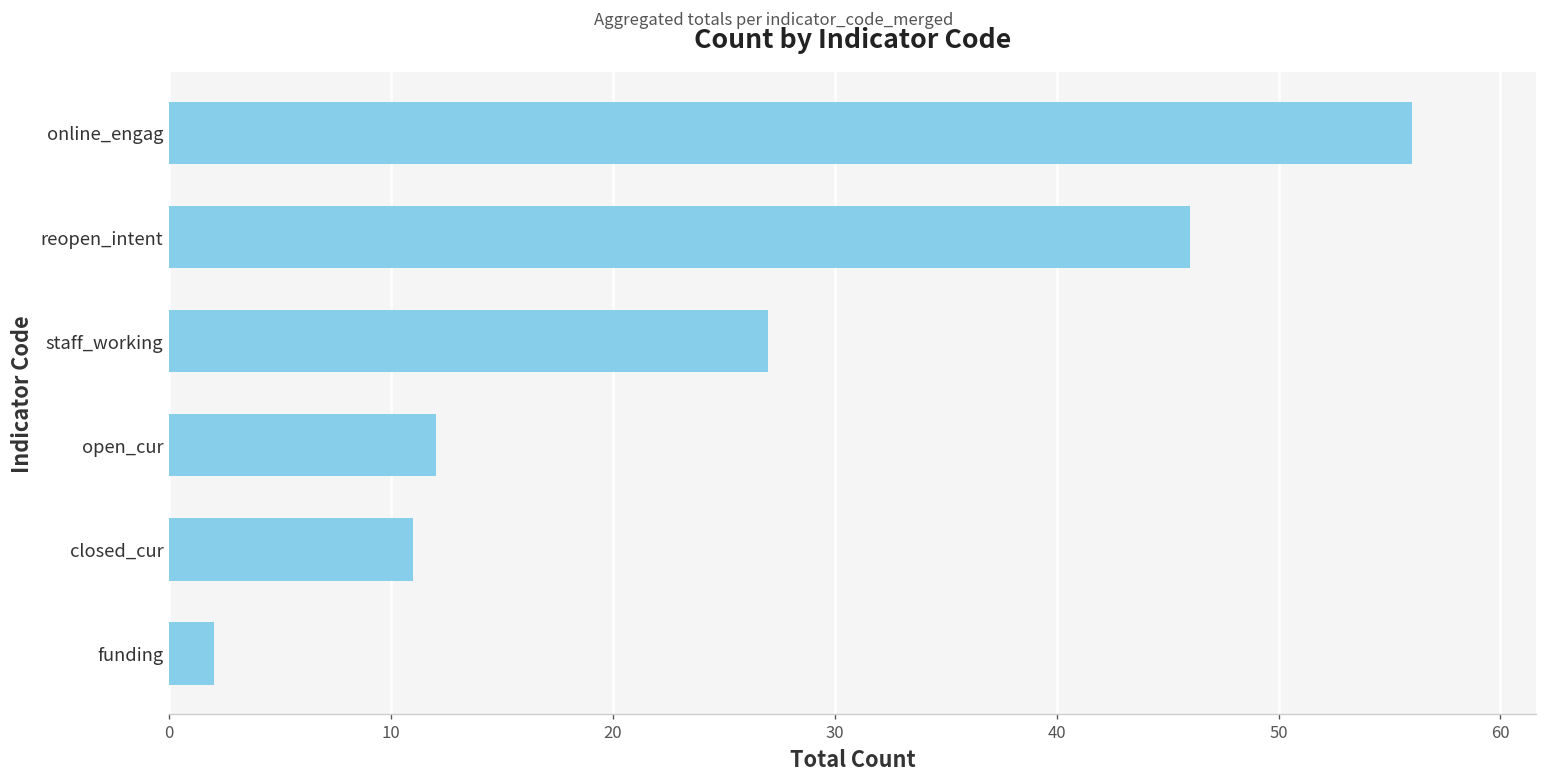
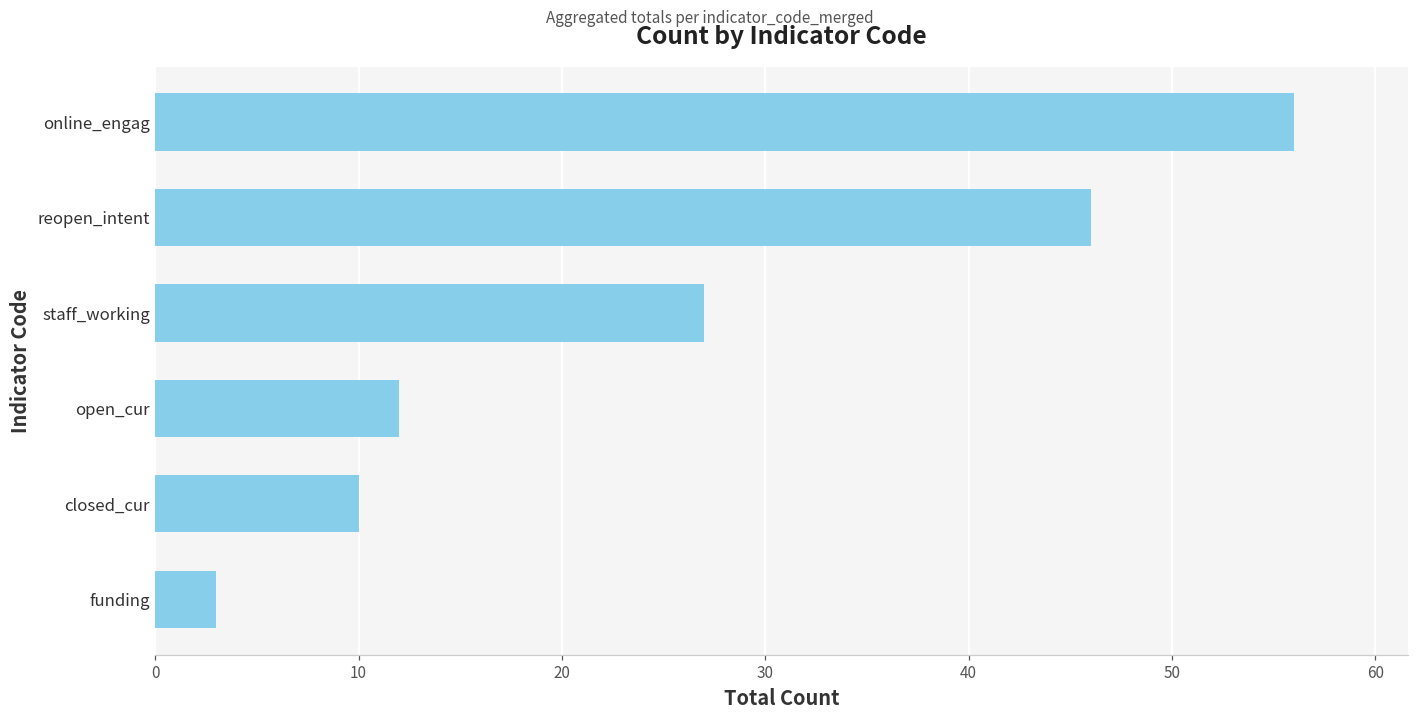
closed_cur: 11 -> 10
funding: 2 -> 3
